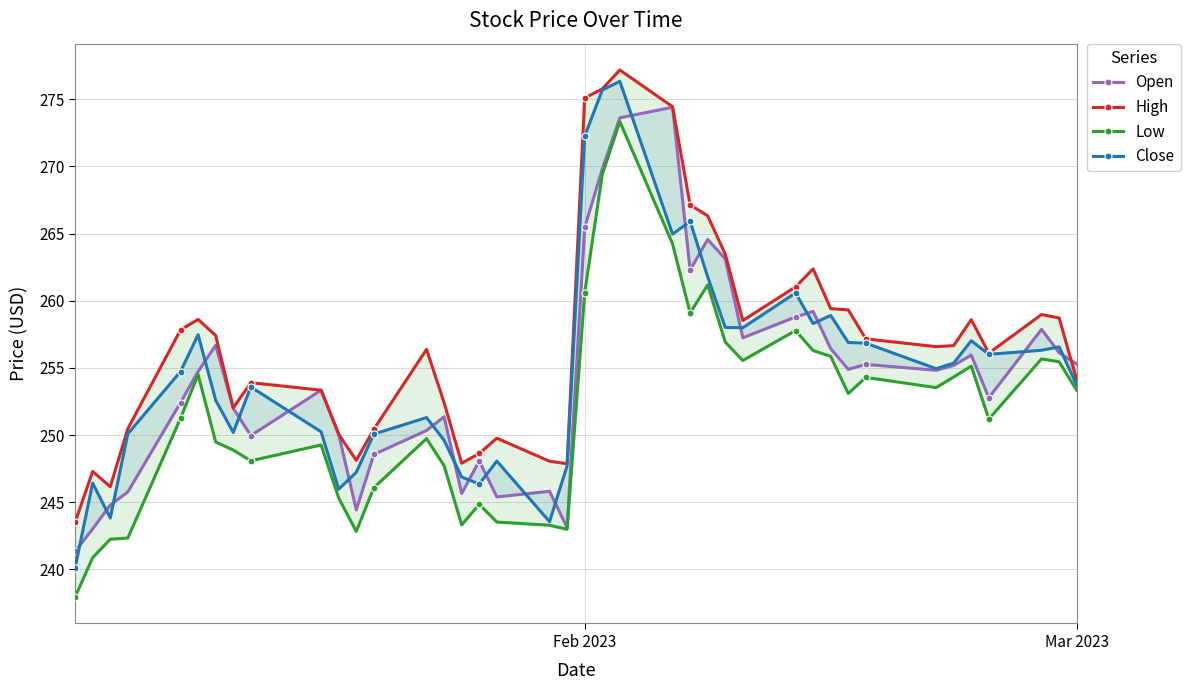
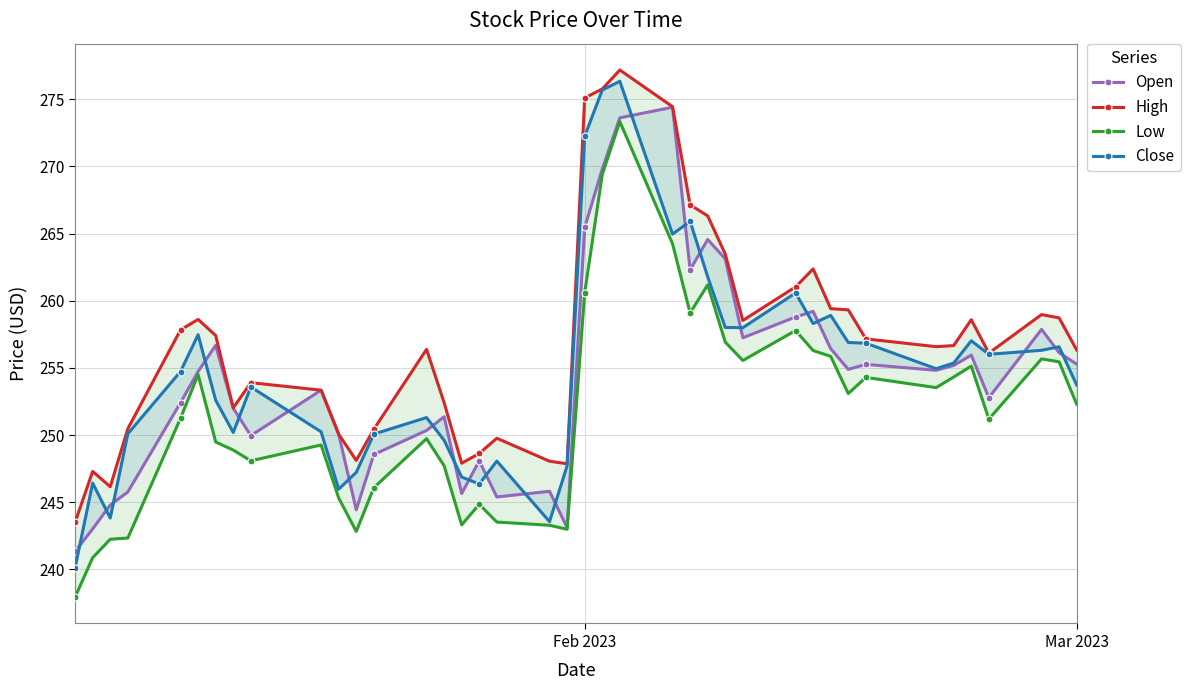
High, Mar 2023: 254.1 -> 256.3
Low, Mar 2023: 253.3 -> 252.3
